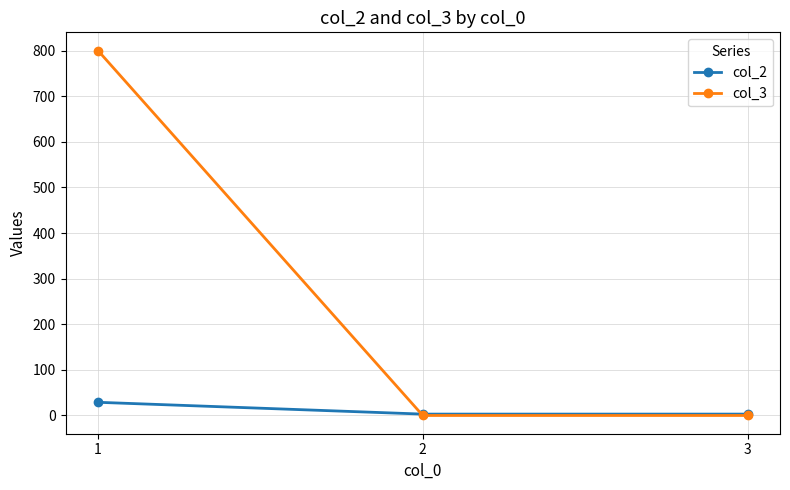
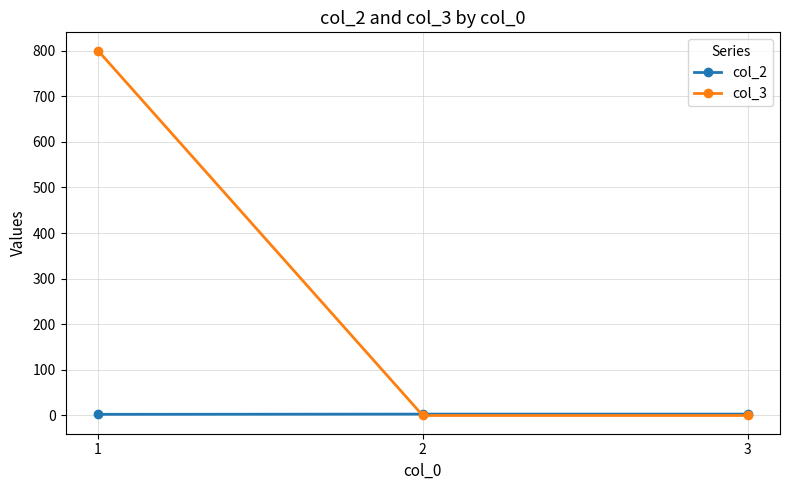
col_2, 1: 30 -> 0
